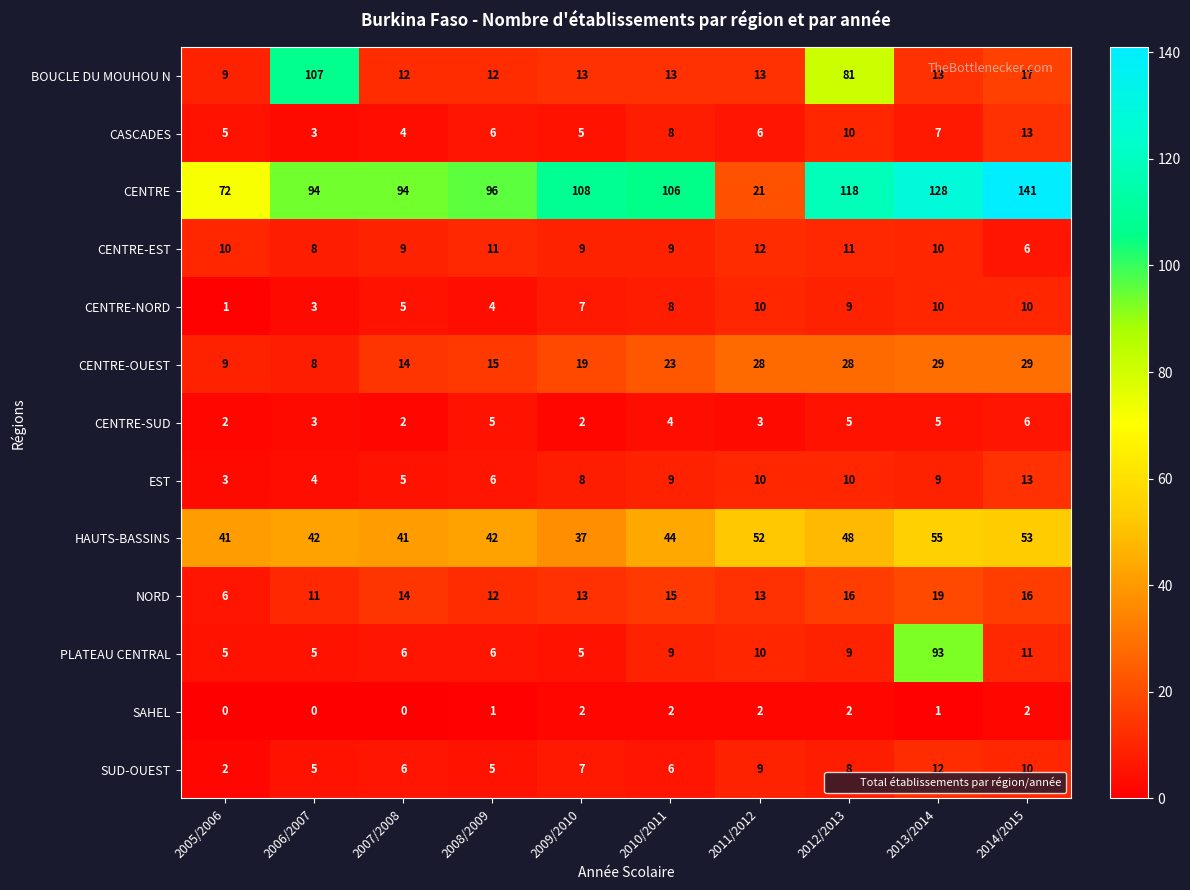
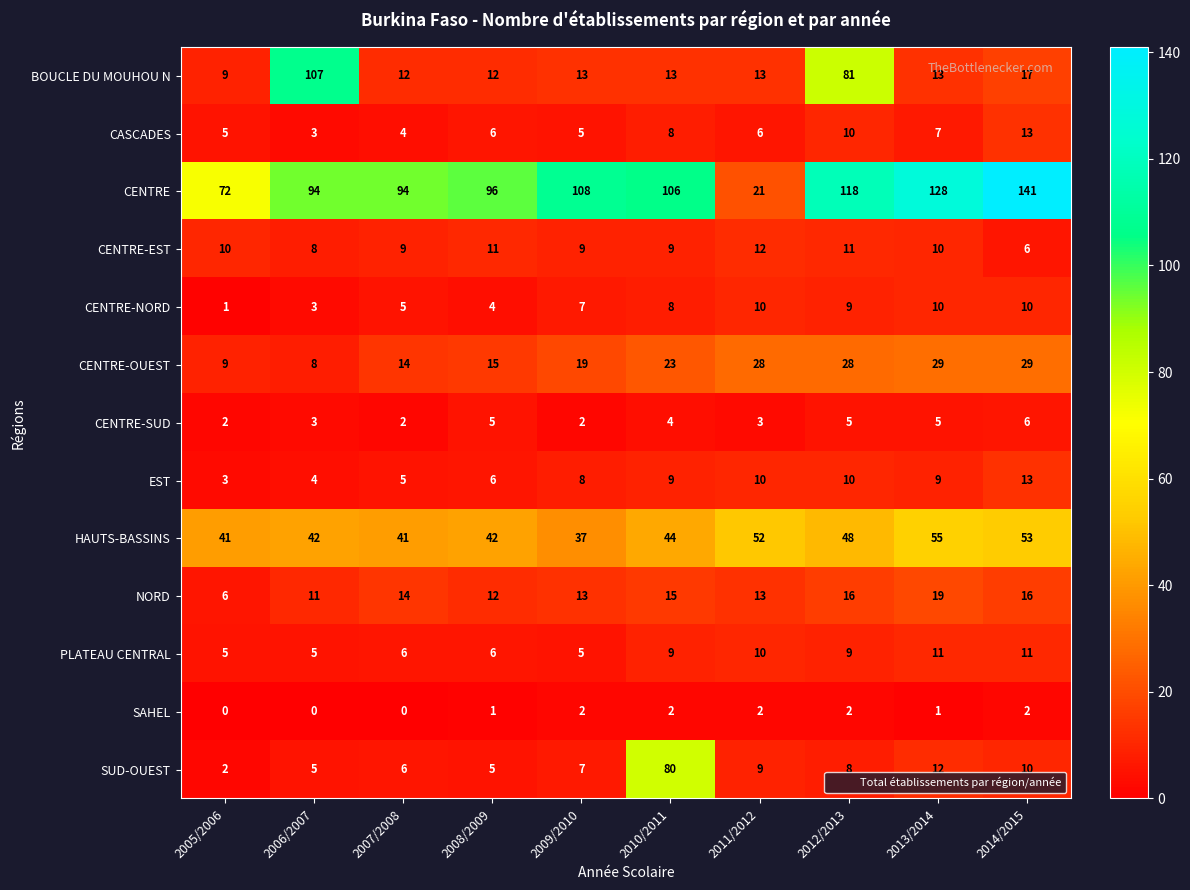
PLATEAU CENTRAL, 2013/2014: 93 -> 11
SUD-OUEST, 2010/2011: 6 -> 80
